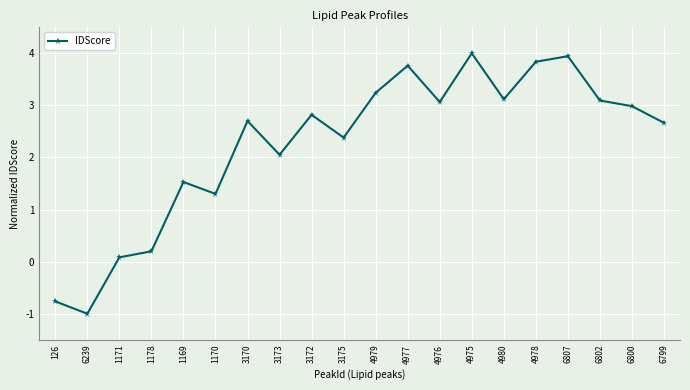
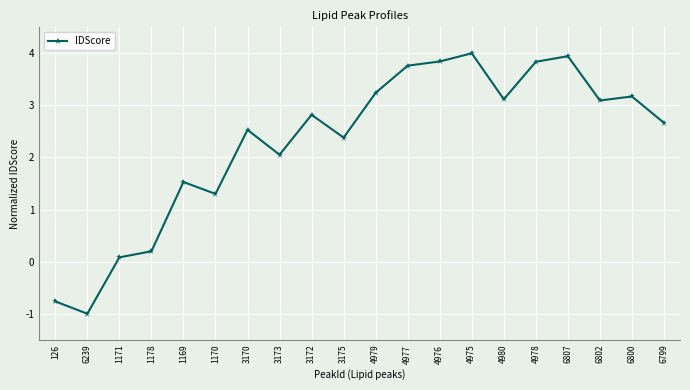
3170: 2.7 -> 2.5
4976: 3.1 -> 3.8
6800: 3.0 -> 3.2
